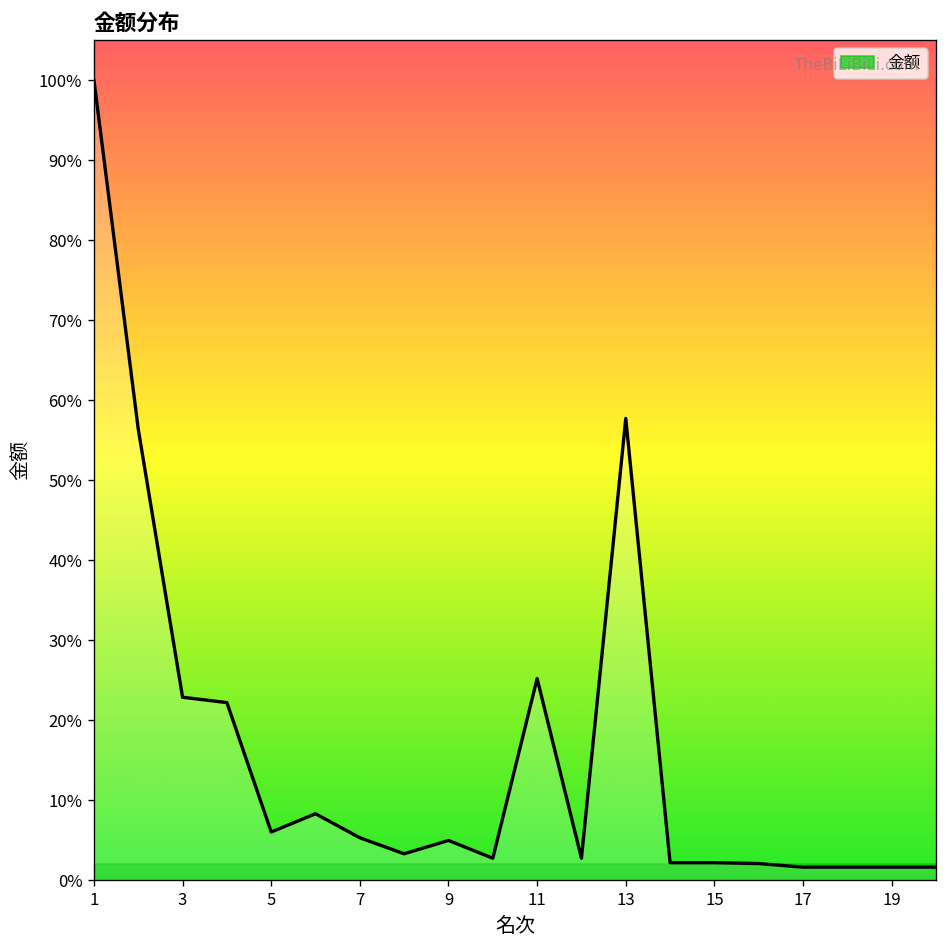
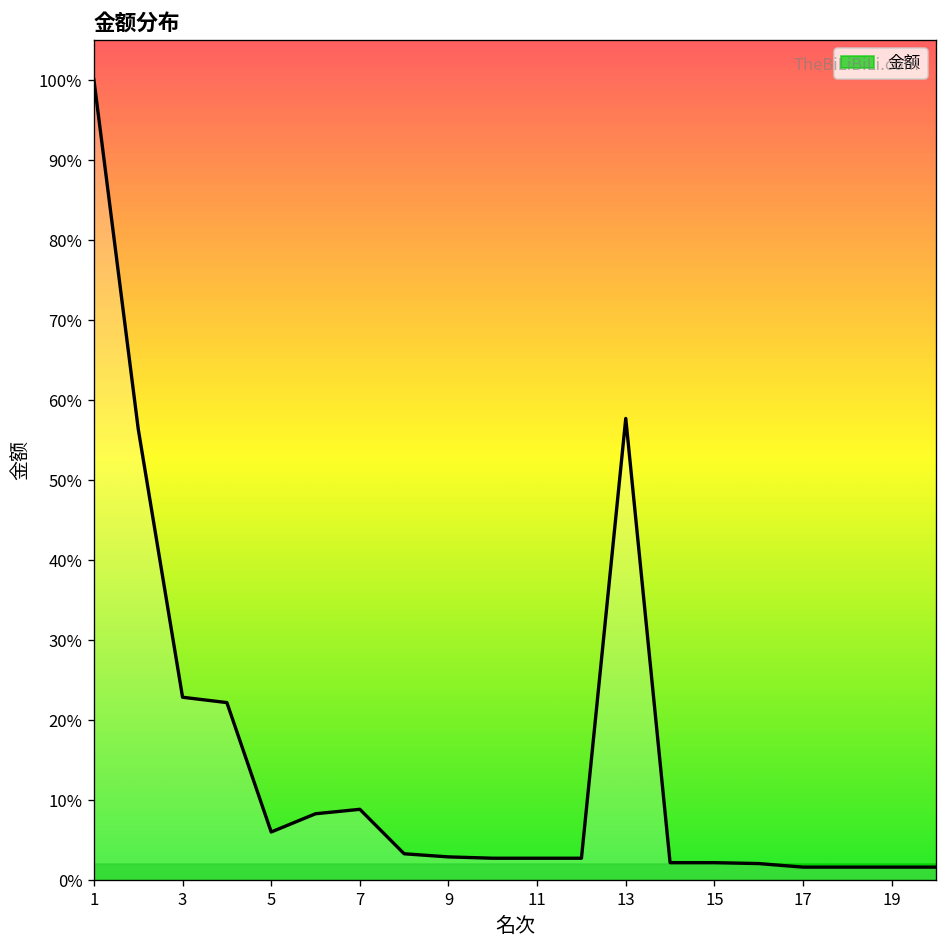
7: 5% -> 9%
9: 5% -> 3%
11: 25% -> 3%
